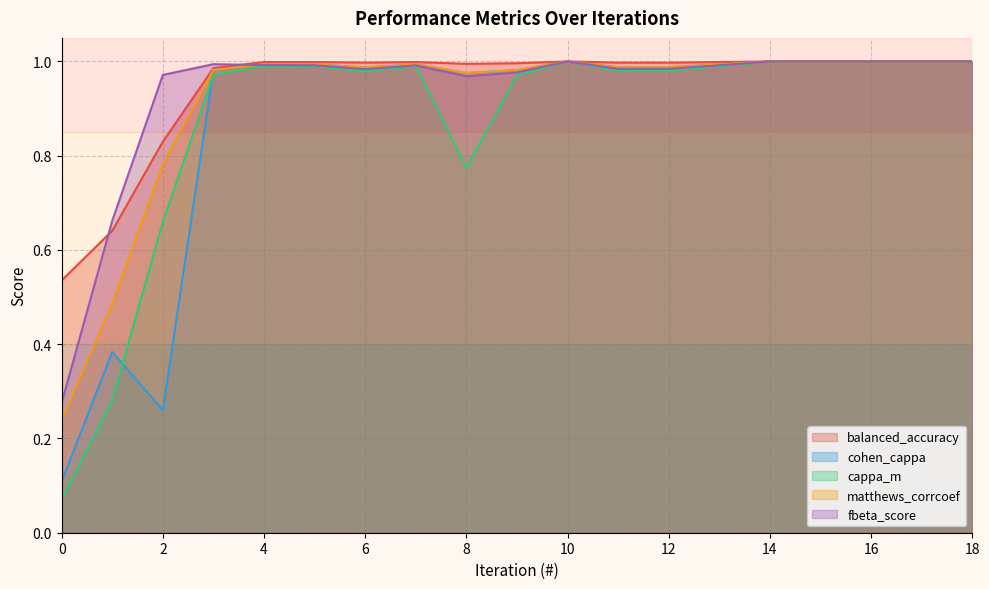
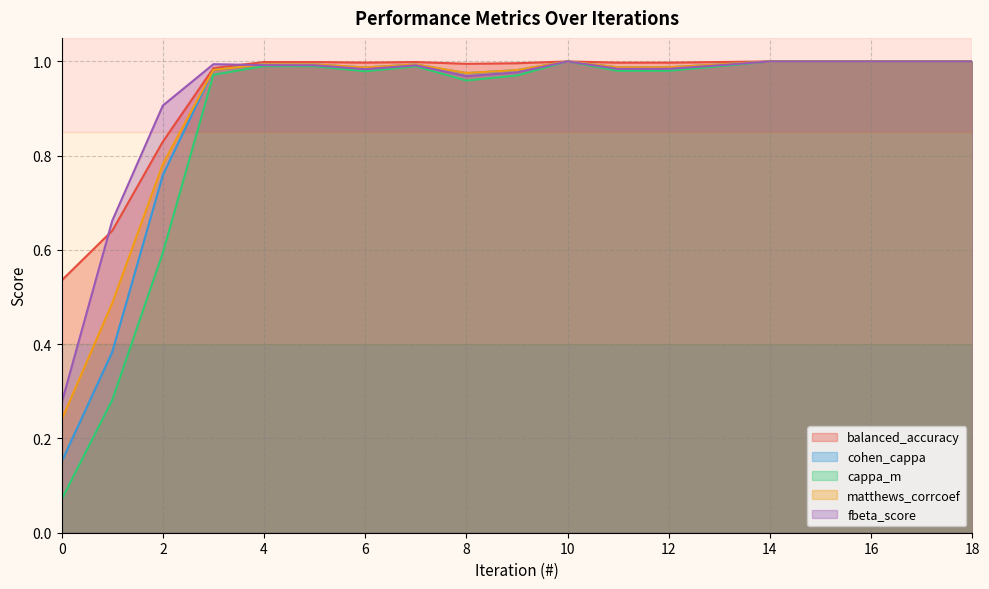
cohen_cappa, 0: 0.11 -> 0.15
cohen_cappa, 2: 0.26 -> 0.76
cappa_m, 2: 0.66 -> 0.59
fbeta_score, 2: 0.97 -> 0.91
cappa_m, 8: 0.77 -> 0.96
